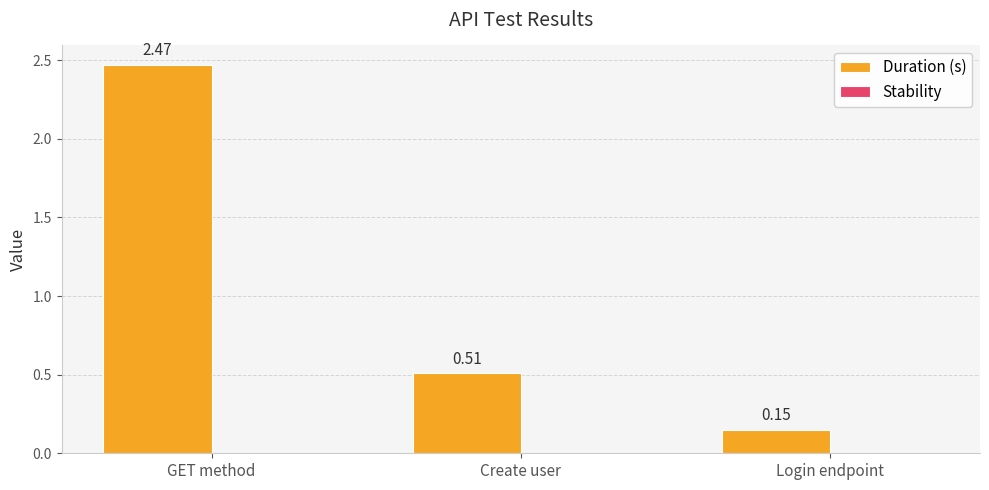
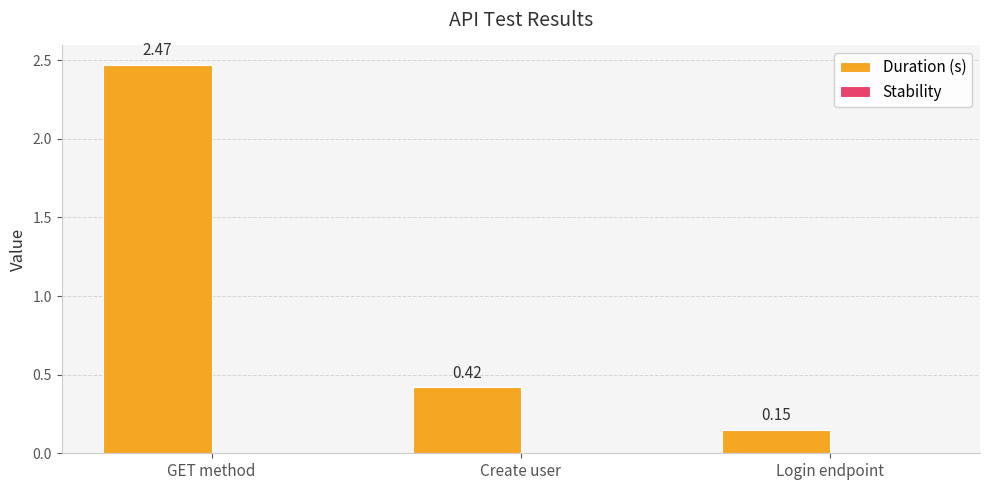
Duration (s), Create user: 0.51 -> 0.42
